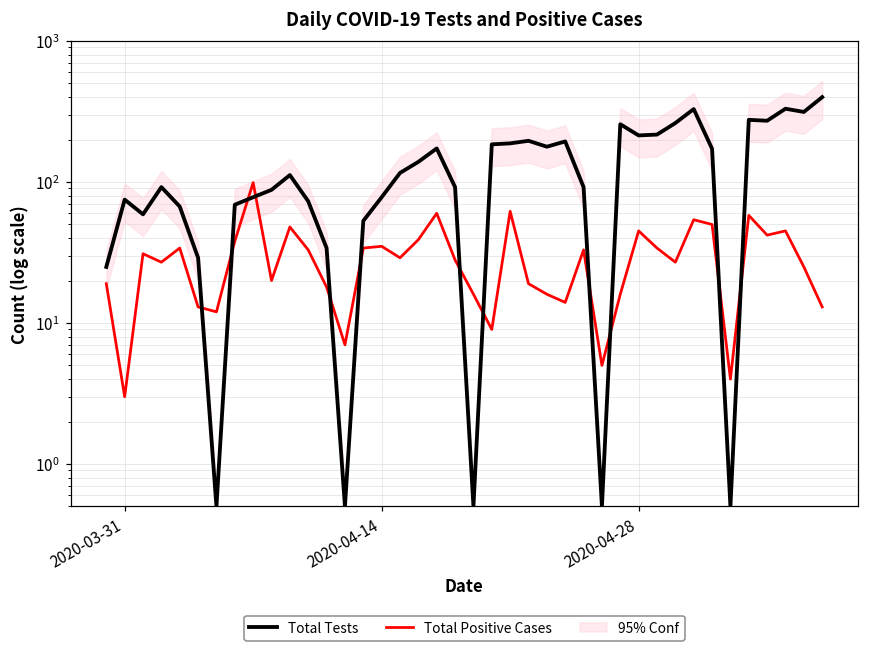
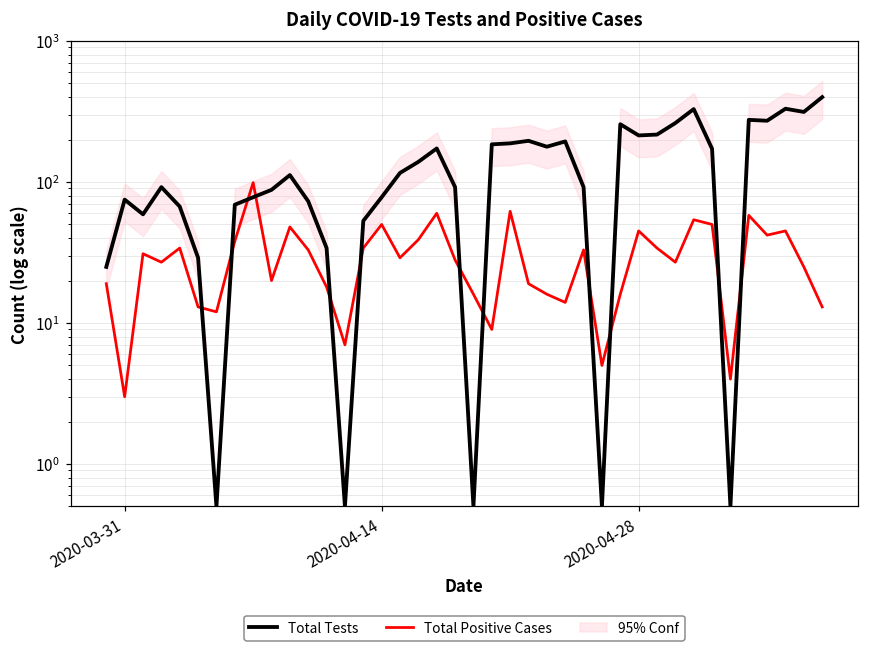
Total Positive Cases, 2020-04-14: 35 -> 50
